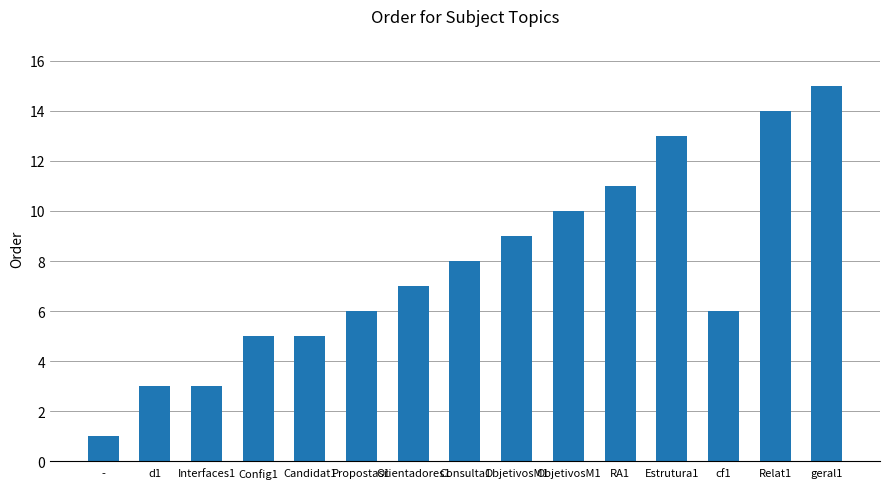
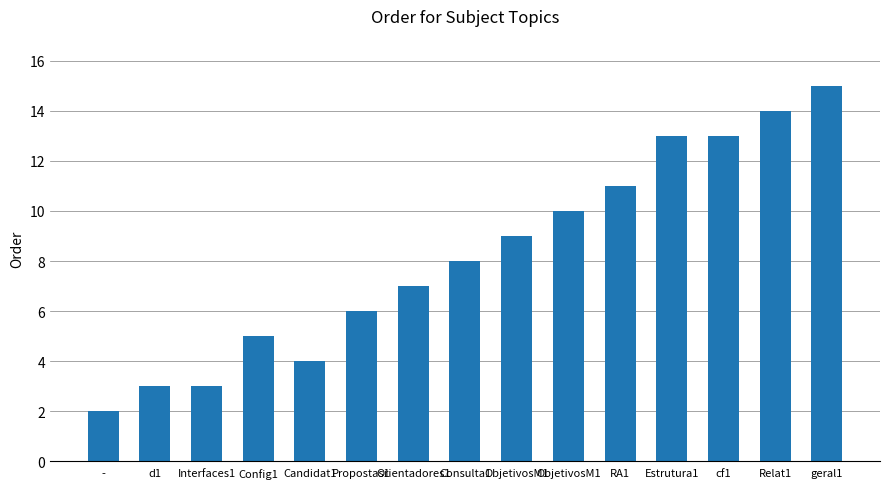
-: 1 -> 2
Candidat1: 5 -> 4
cf1: 6 -> 13
